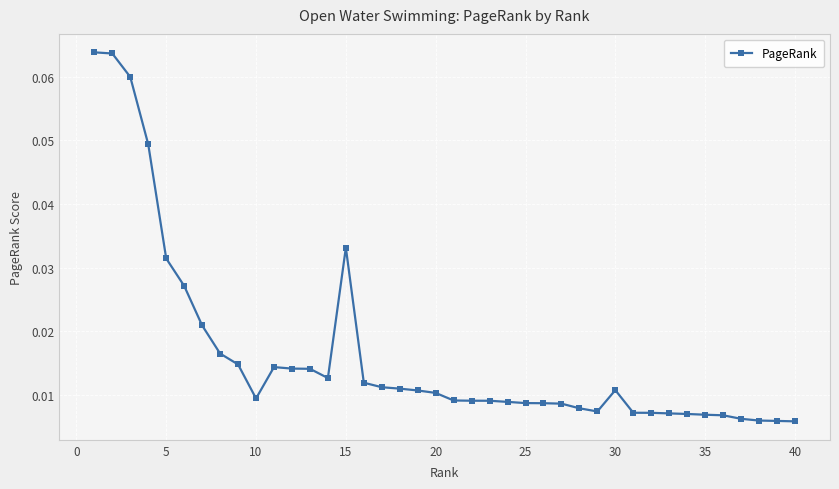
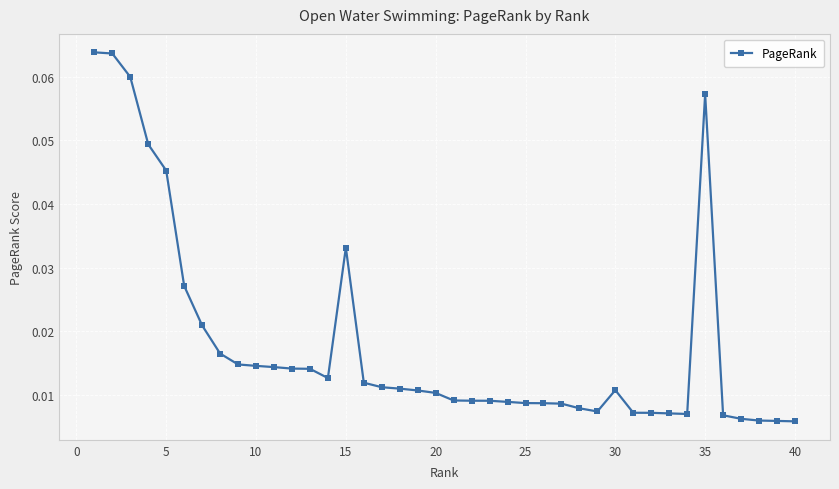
5: 0.031 -> 0.045
10: 0.009 -> 0.015
35: 0.007 -> 0.057
